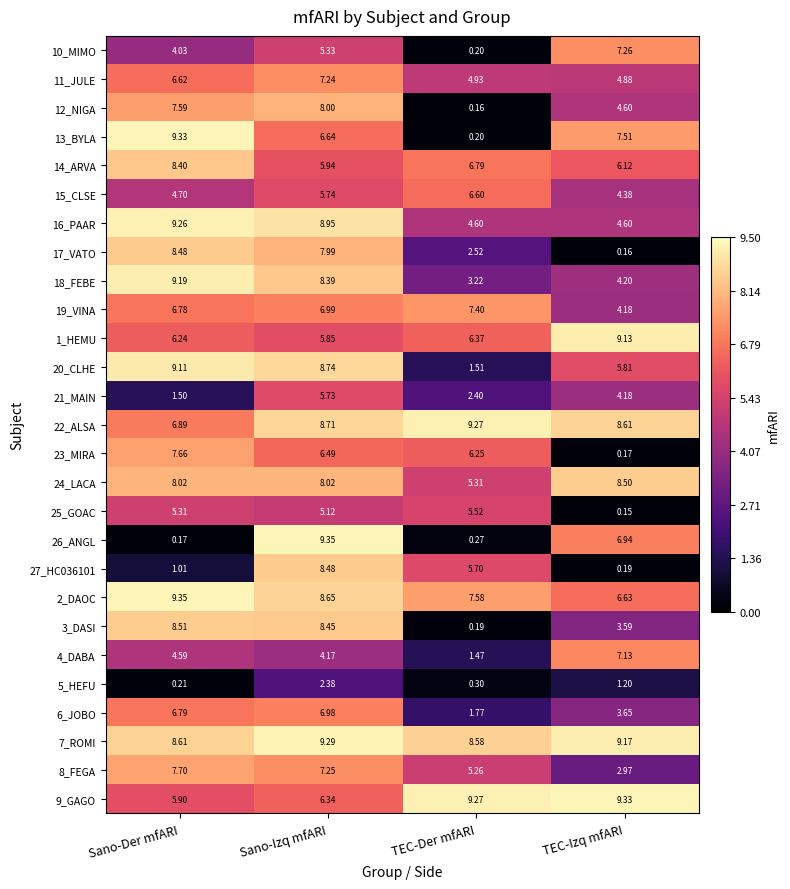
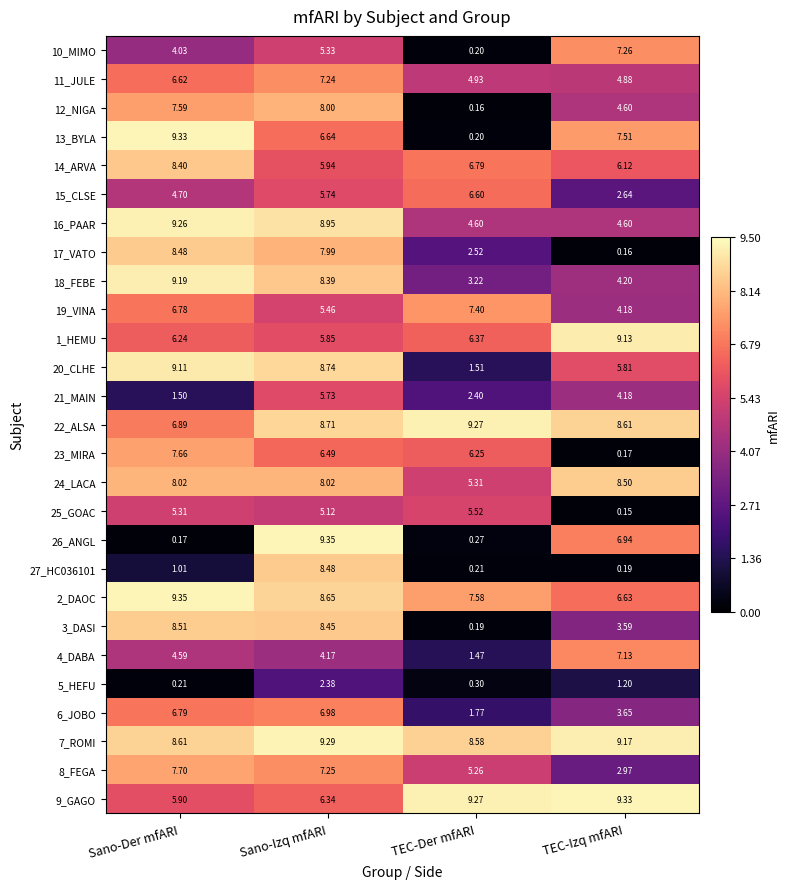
15_CLSE, TEC-Izq mfARI: 4.38 -> 2.64
19_VINA, Sano-Izq mfARI: 6.99 -> 5.46
27_HC036101, TEC-Der mfARI: 5.70 -> 0.21
